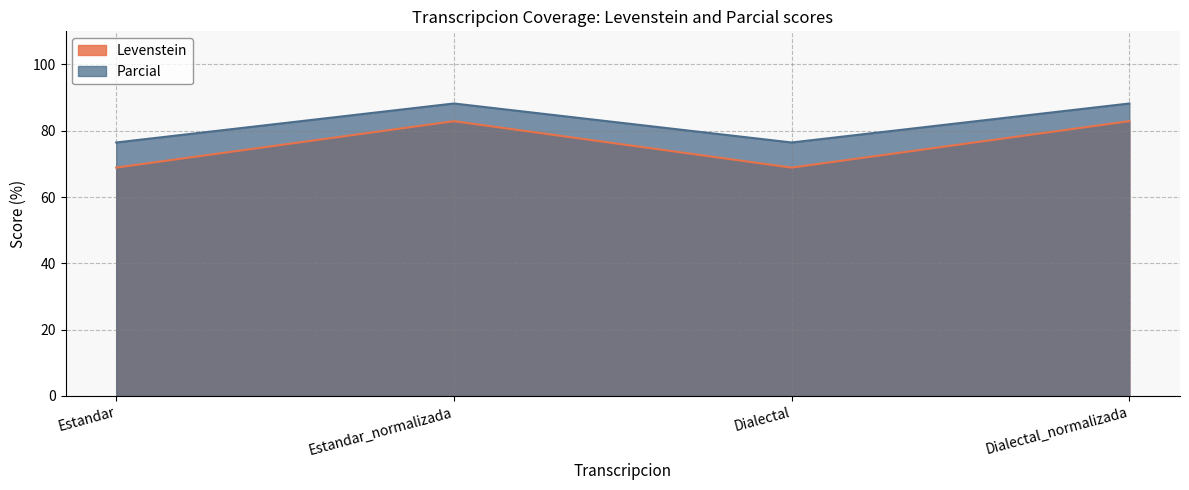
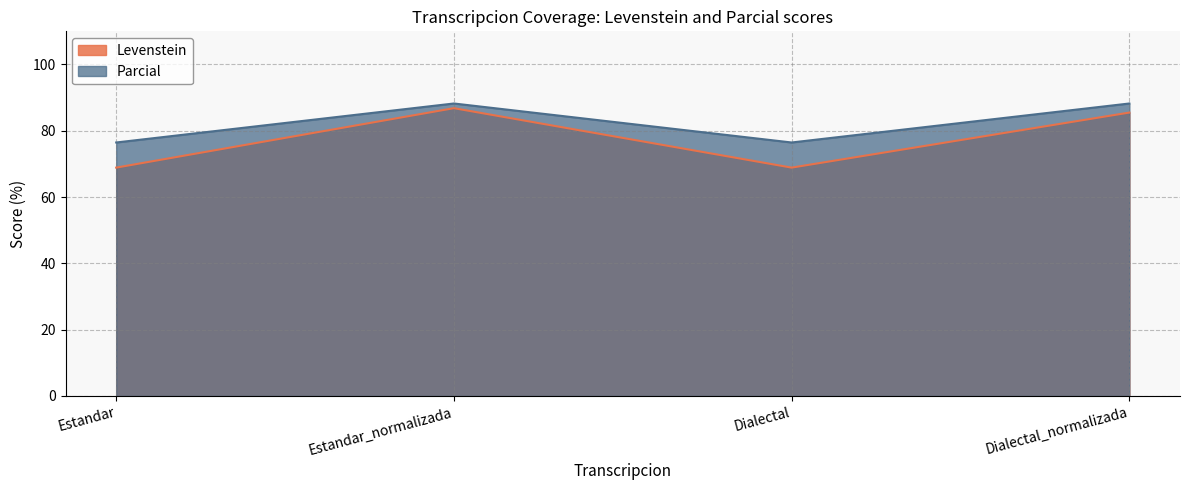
Levenstein, Estandar_normalizada: 83 -> 87
Levenstein, Dialectal_normalizada: 83 -> 85
